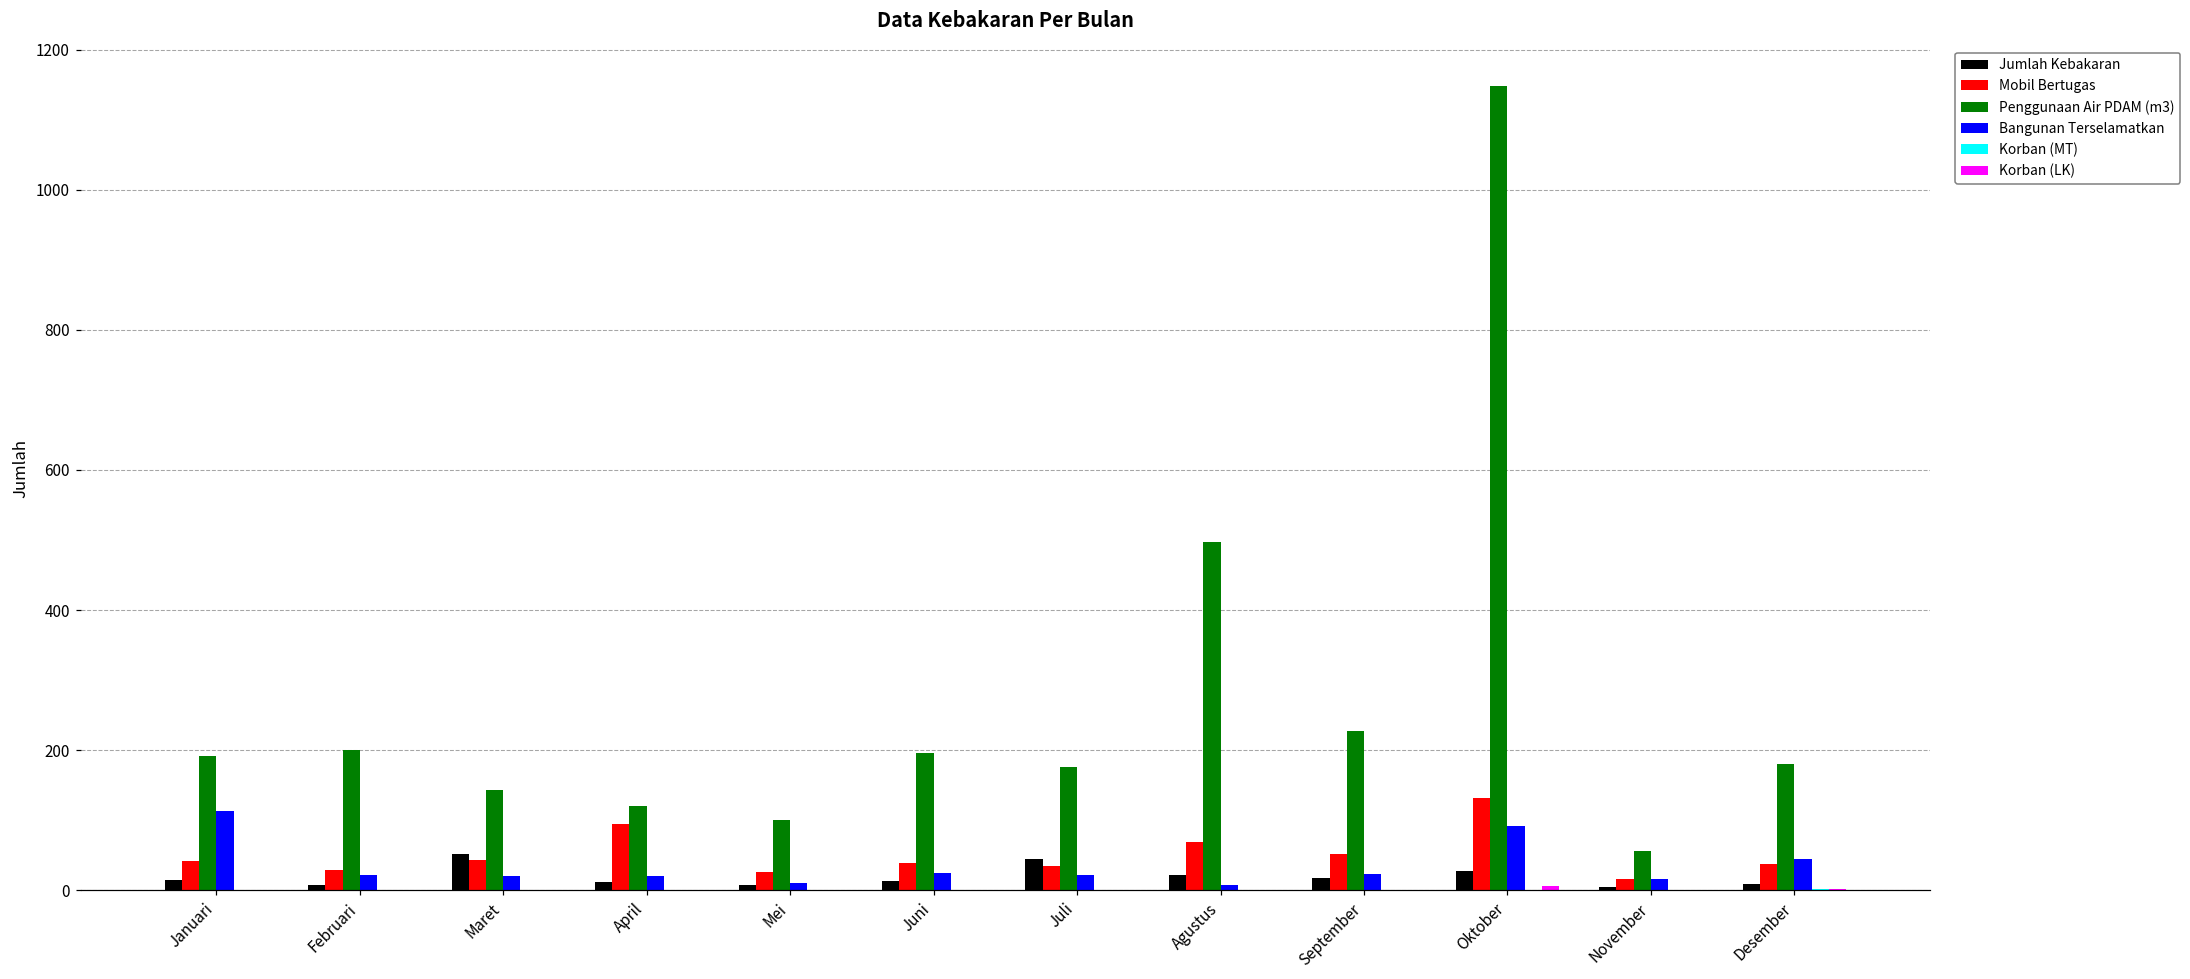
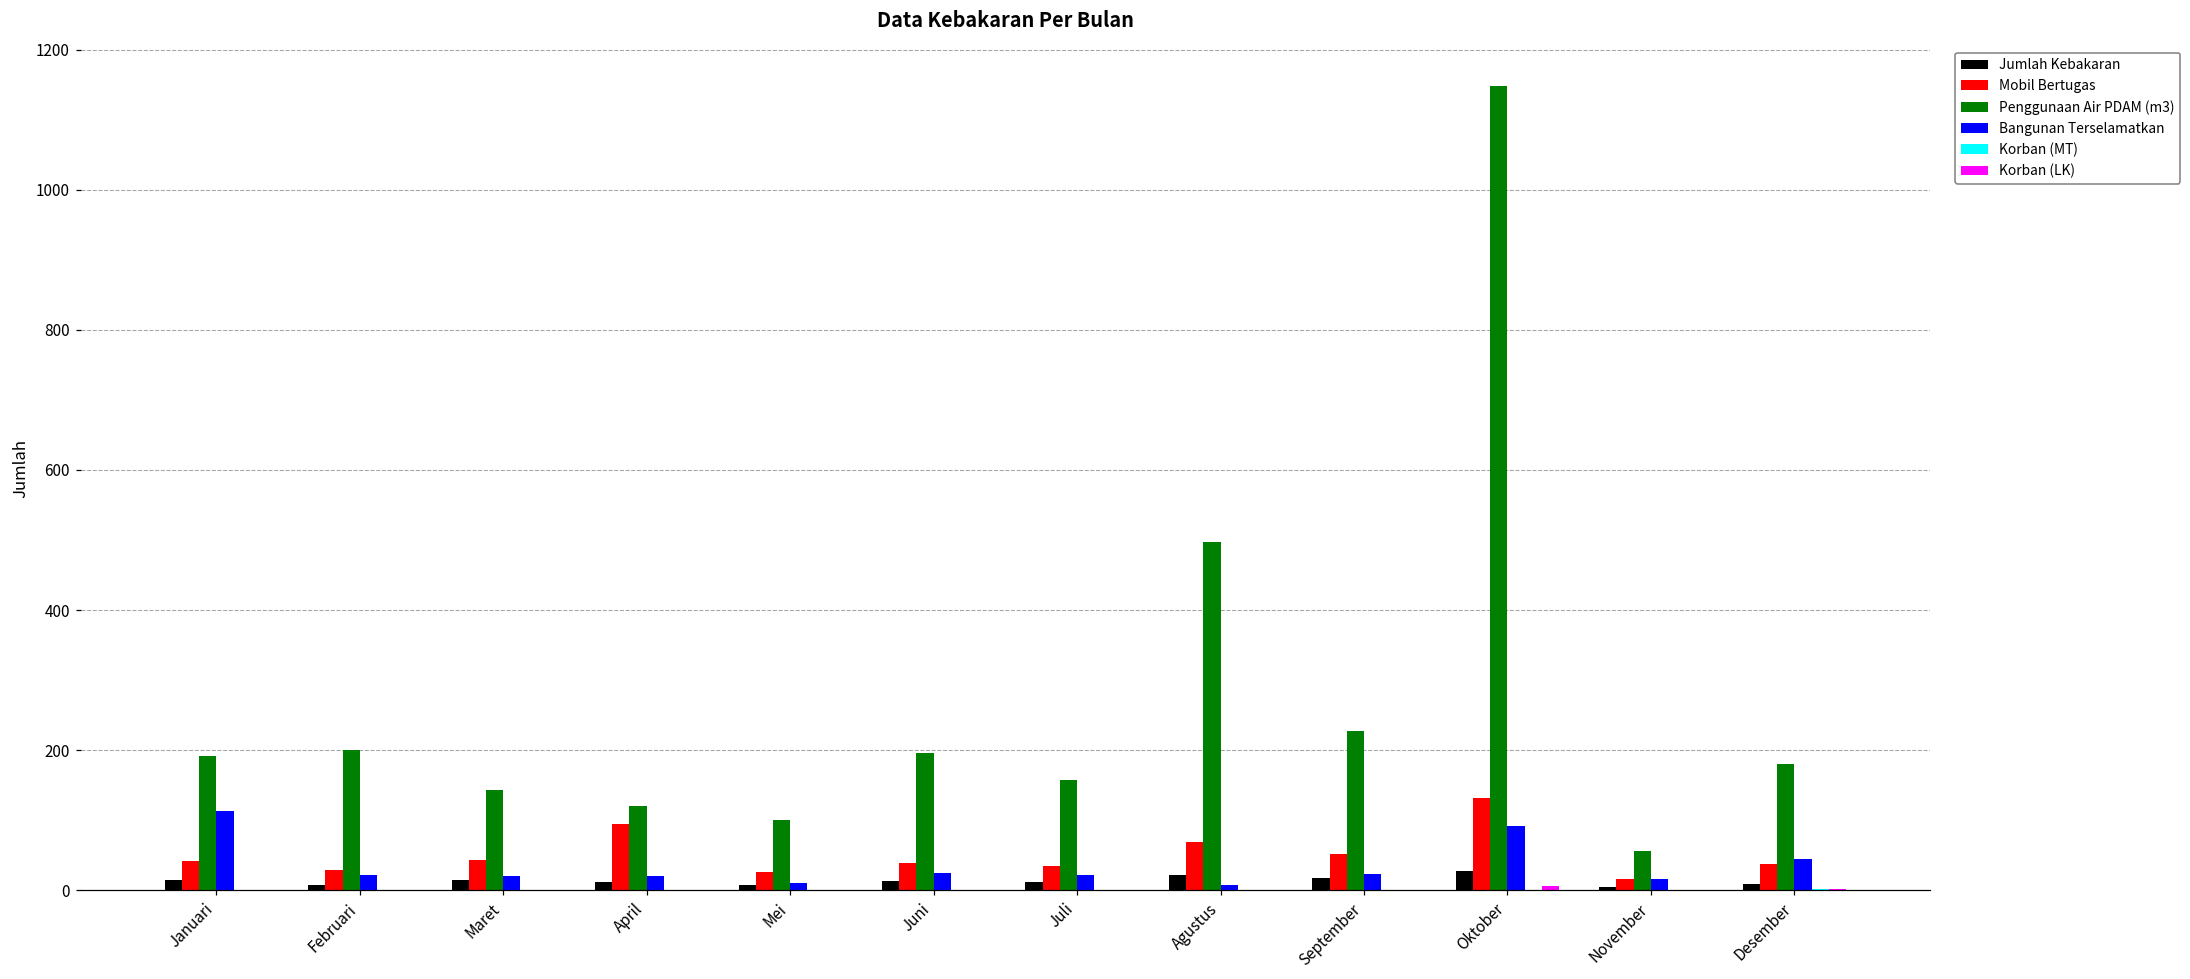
Jumlah Kebakaran, Maret: 50 -> 20
Jumlah Kebakaran, Juli: 50 -> 10
Penggunaan Air PDAM (m3), Juli: 180 -> 160
